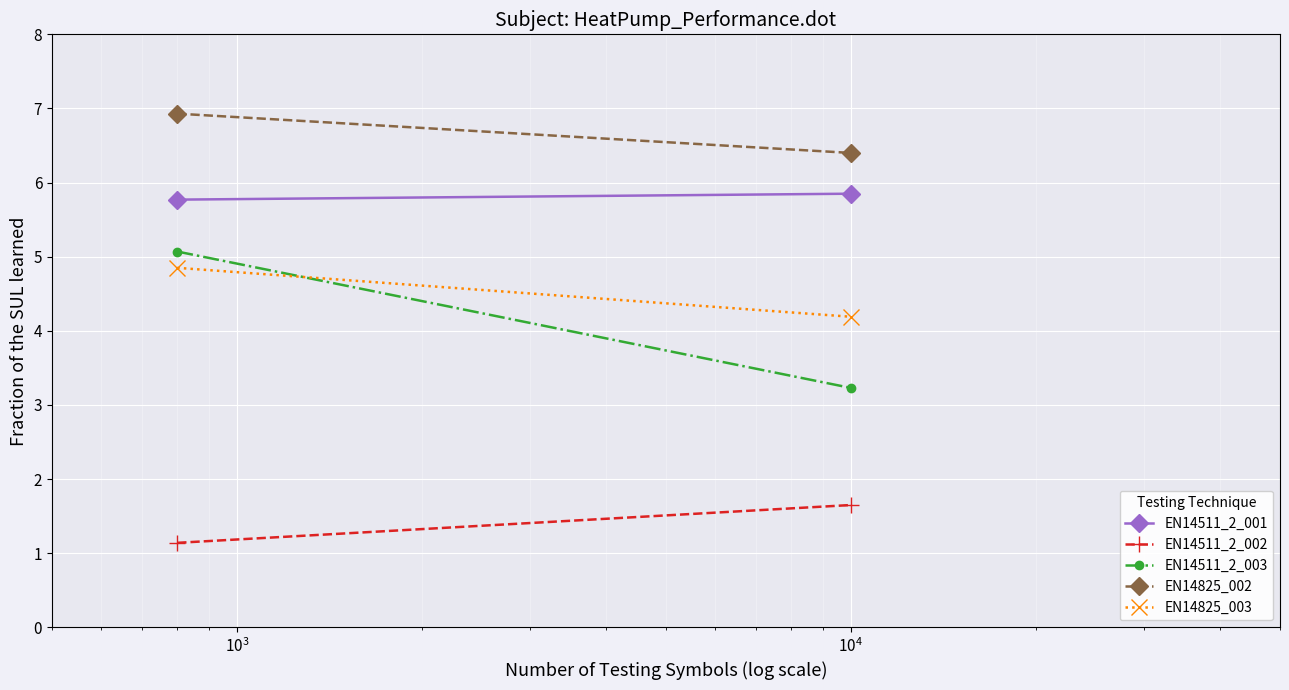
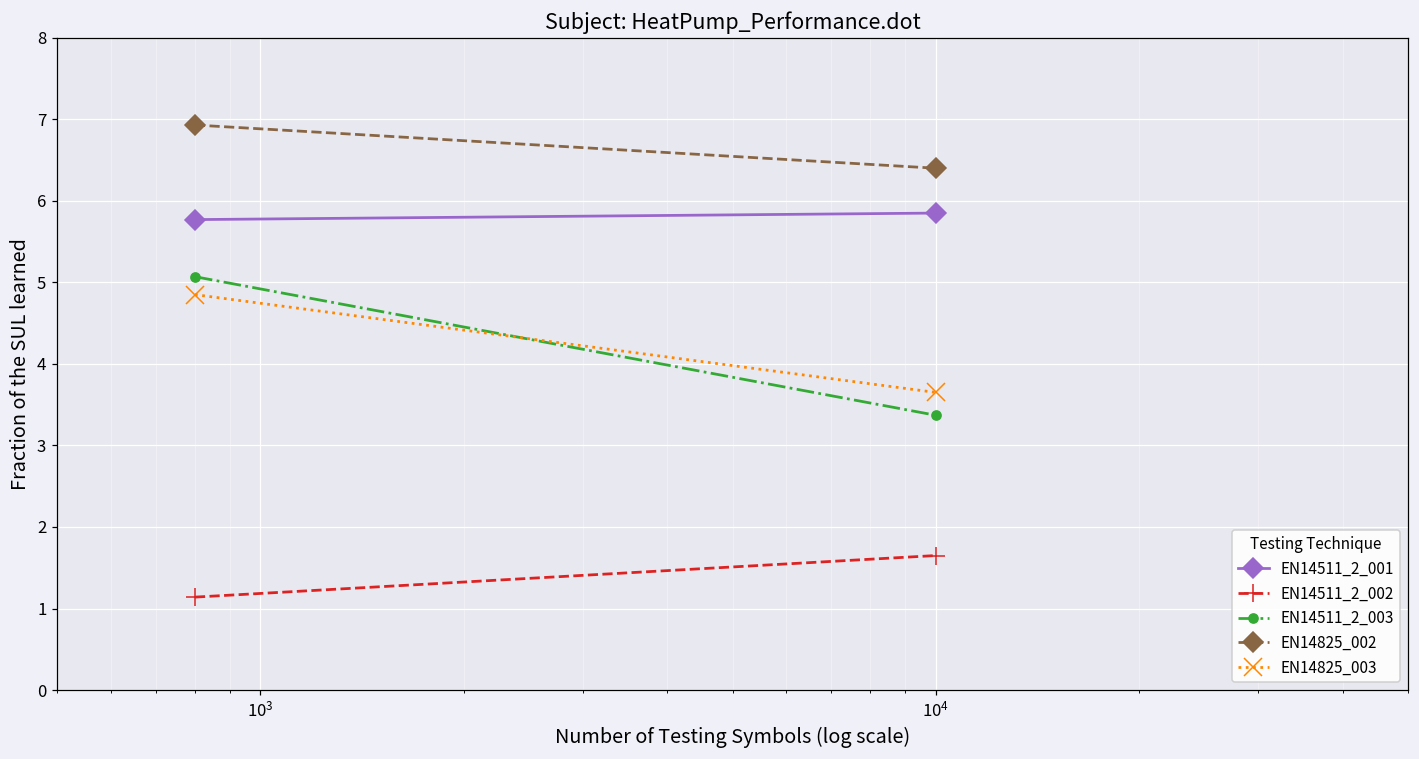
EN14511_2_003, 10^4: 3.2 -> 3.4
EN14825_003, 10^4: 4.2 -> 3.7
